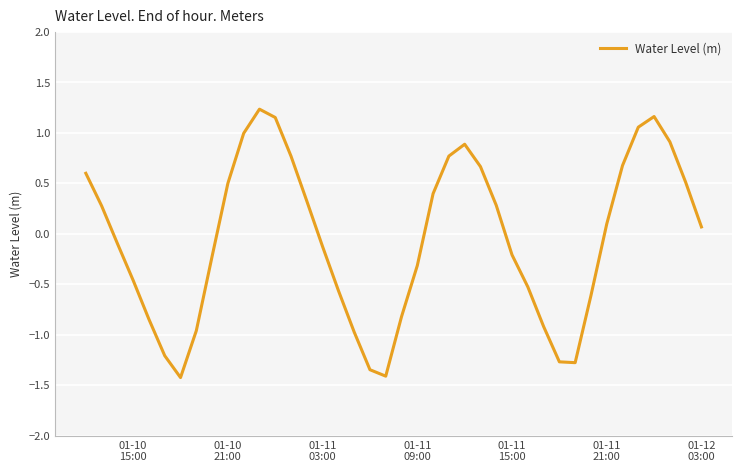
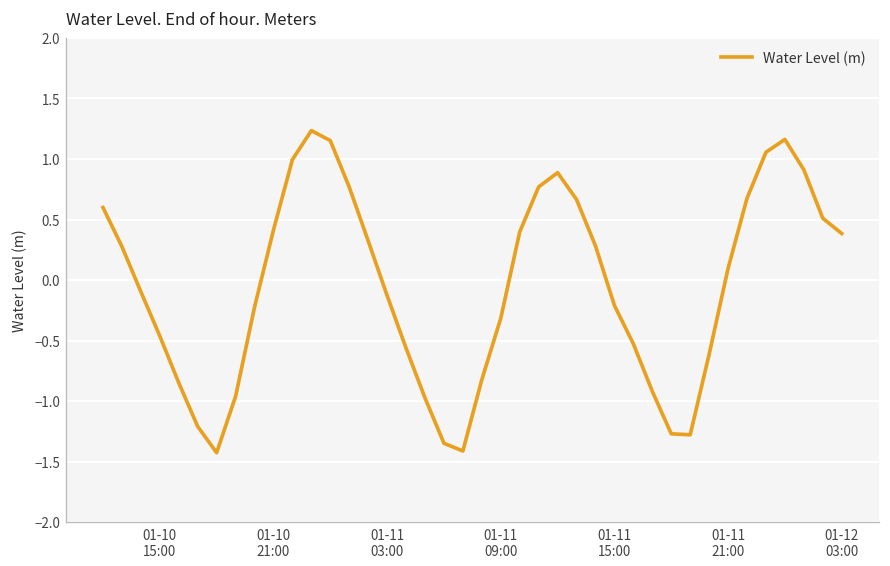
01-10 21:00: 0.50 -> 0.41
01-12 03:00: 0.07 -> 0.38
